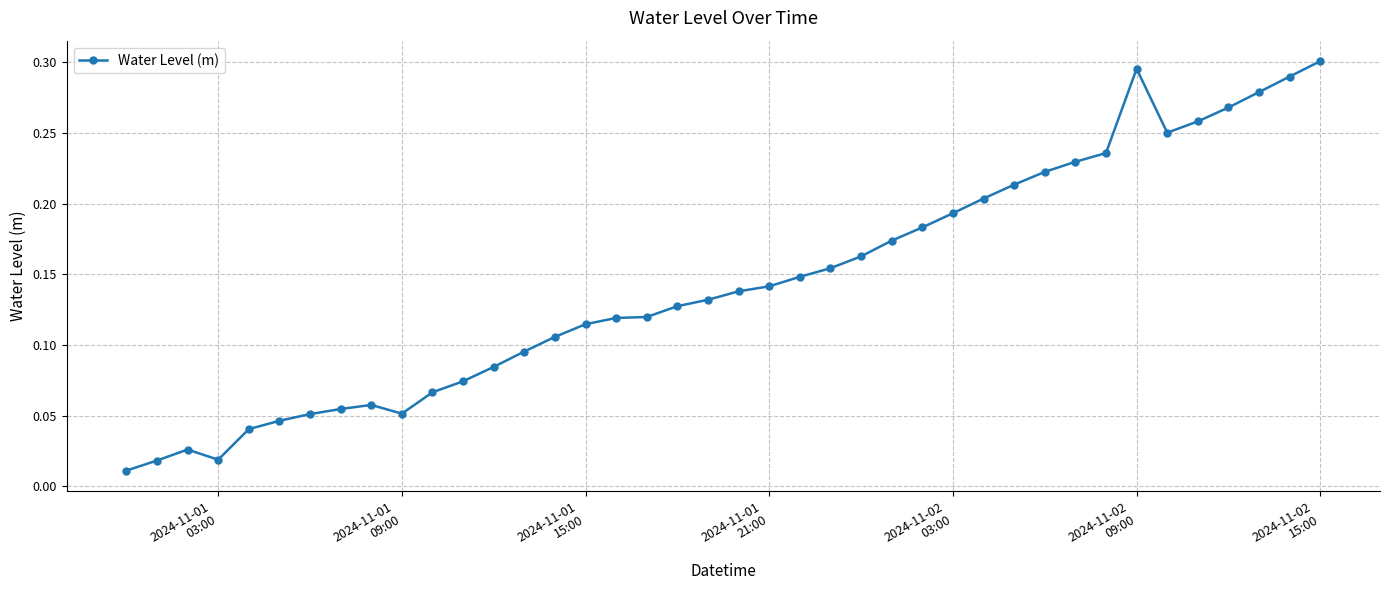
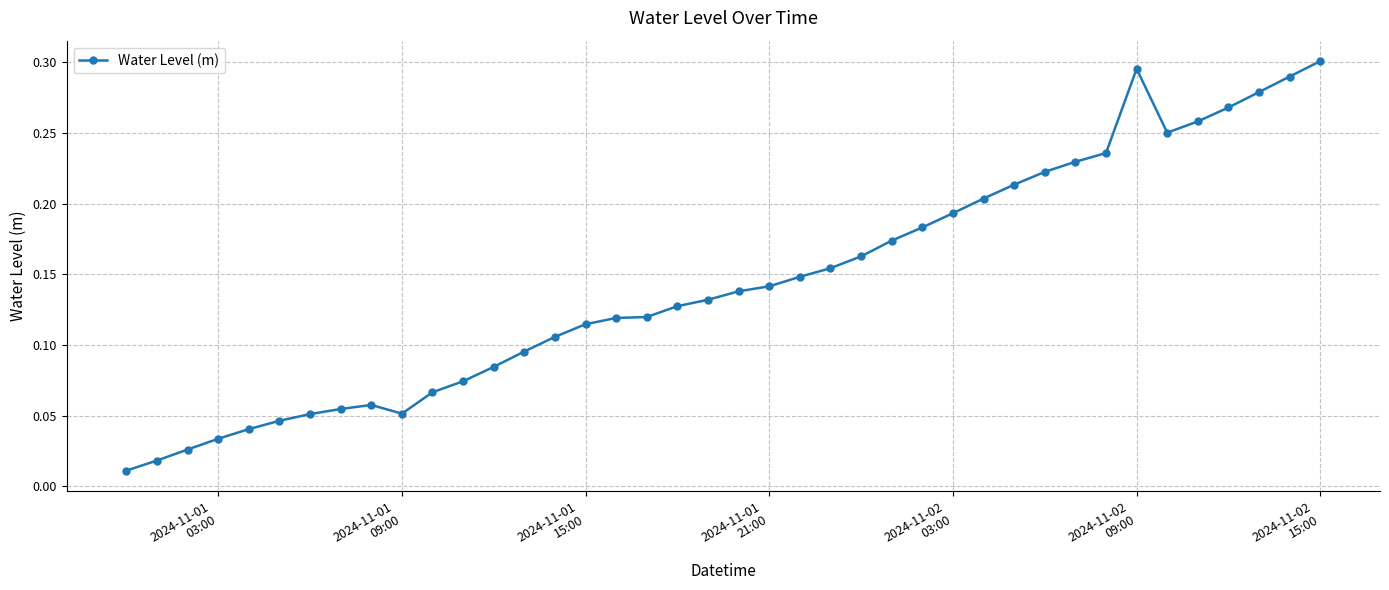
2024-11-01 03:00: 0.019 -> 0.034
